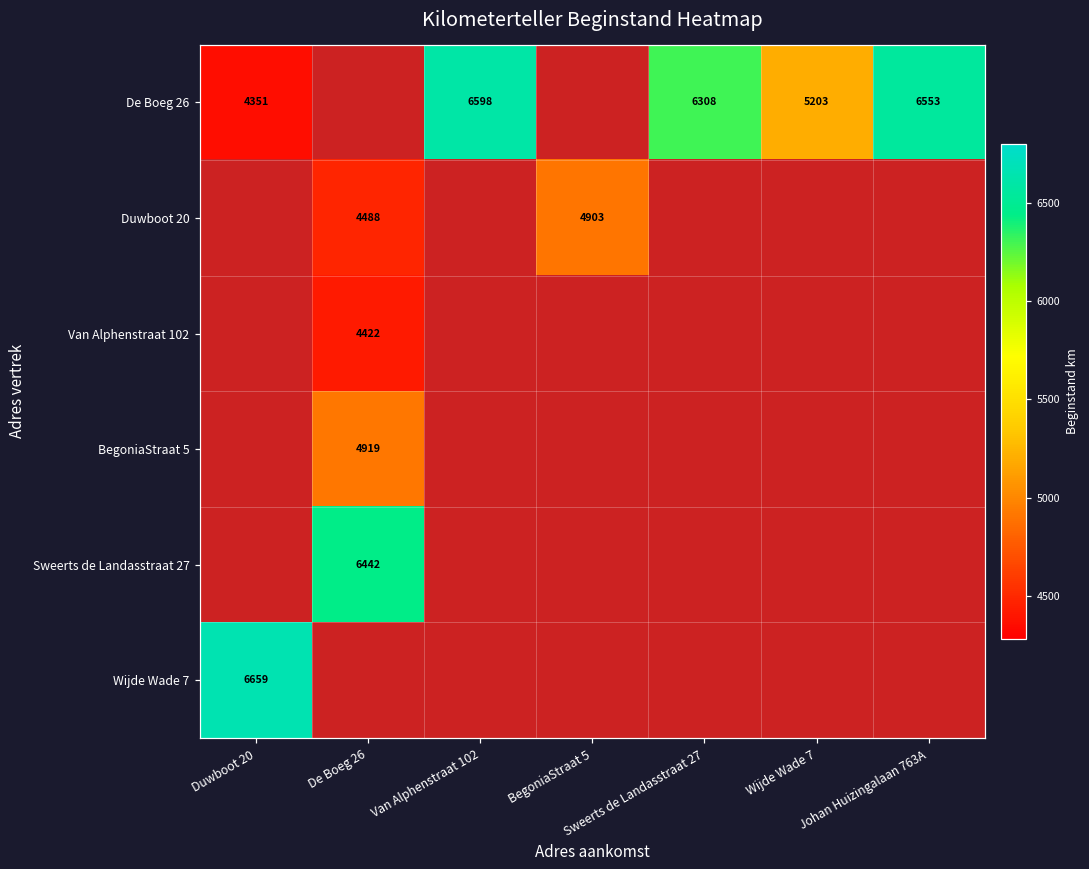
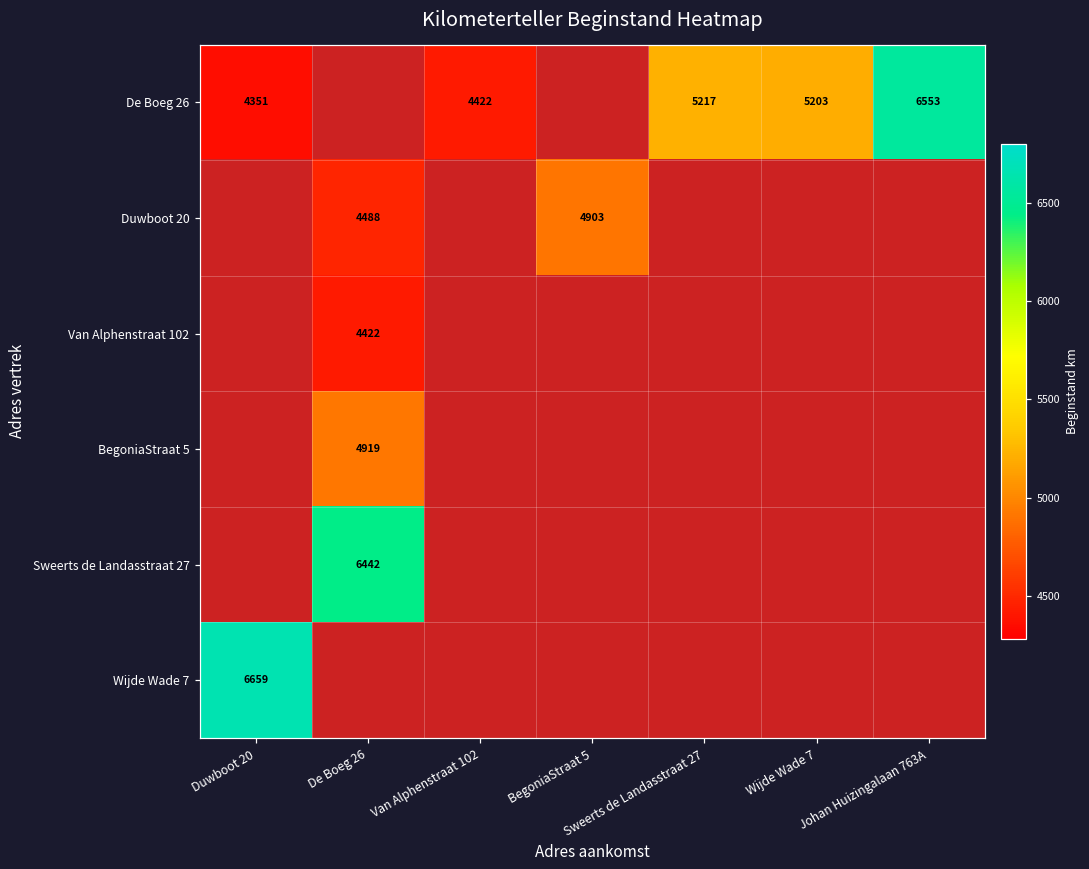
De Boeg 26, Van Alphenstraat 102: 6598 -> 4422
De Boeg 26, Sweerts de Landasstraat 27: 6308 -> 5217
